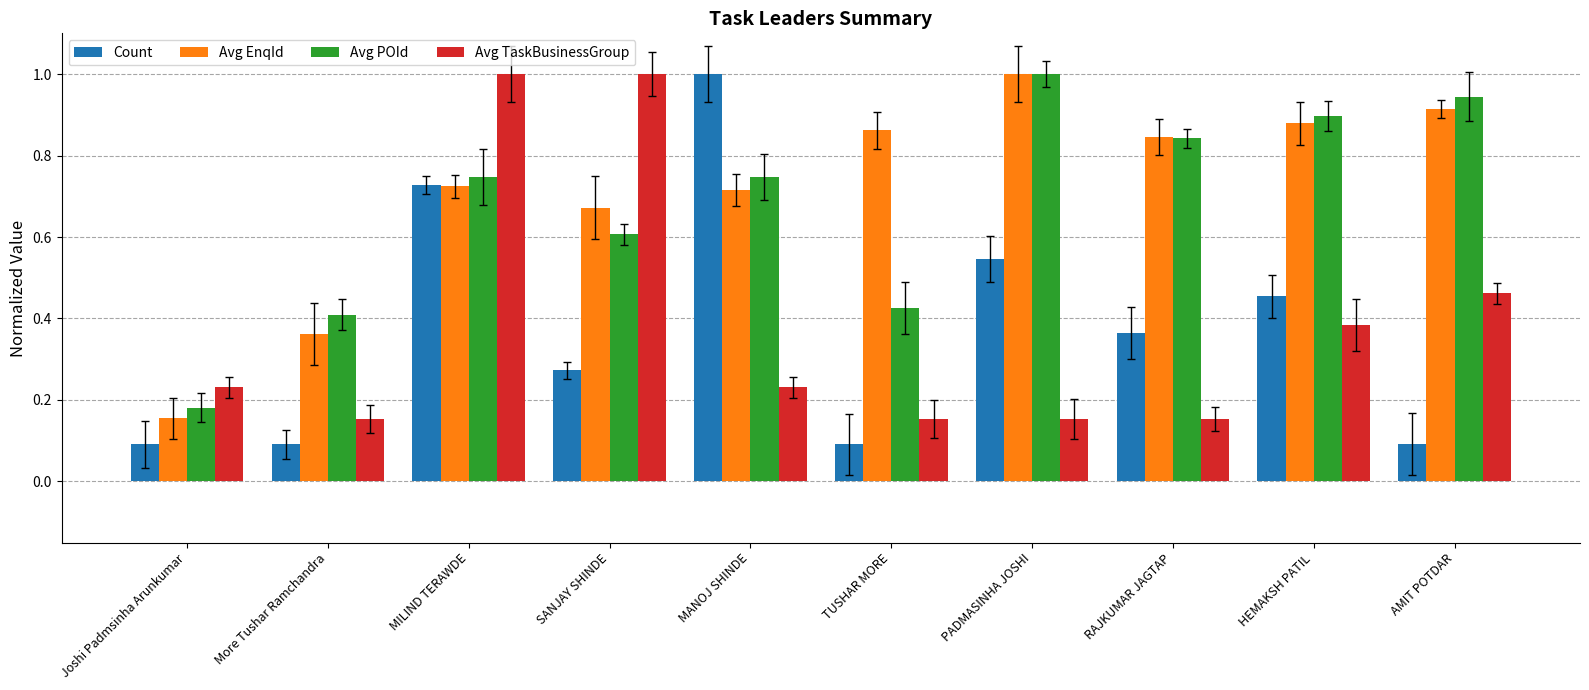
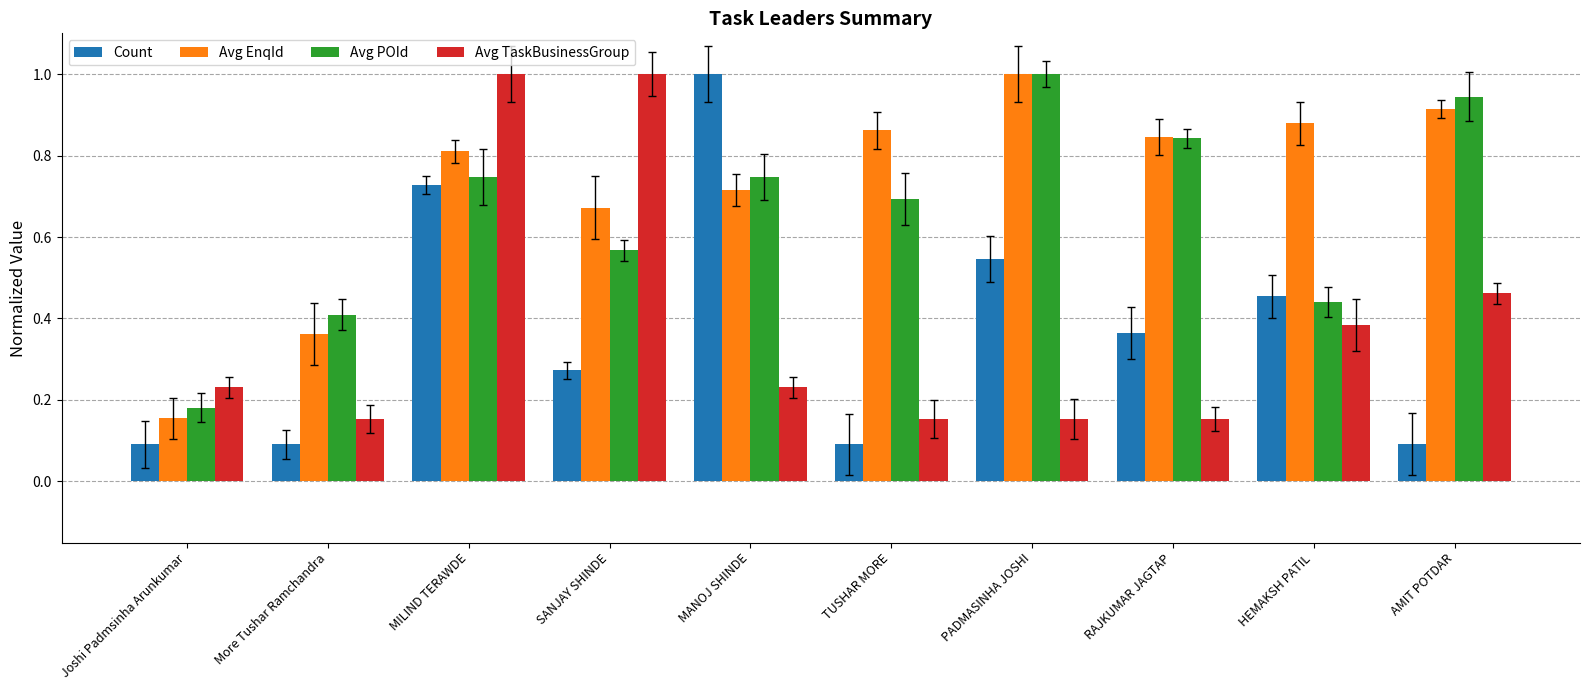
Avg EnqId, MILIND TERAWDE: 0.72 -> 0.81
Avg POId, SANJAY SHINDE: 0.61 -> 0.57
Avg POId, TUSHAR MORE: 0.43 -> 0.69
Avg POId, HEMAKSH PATIL: 0.90 -> 0.44
